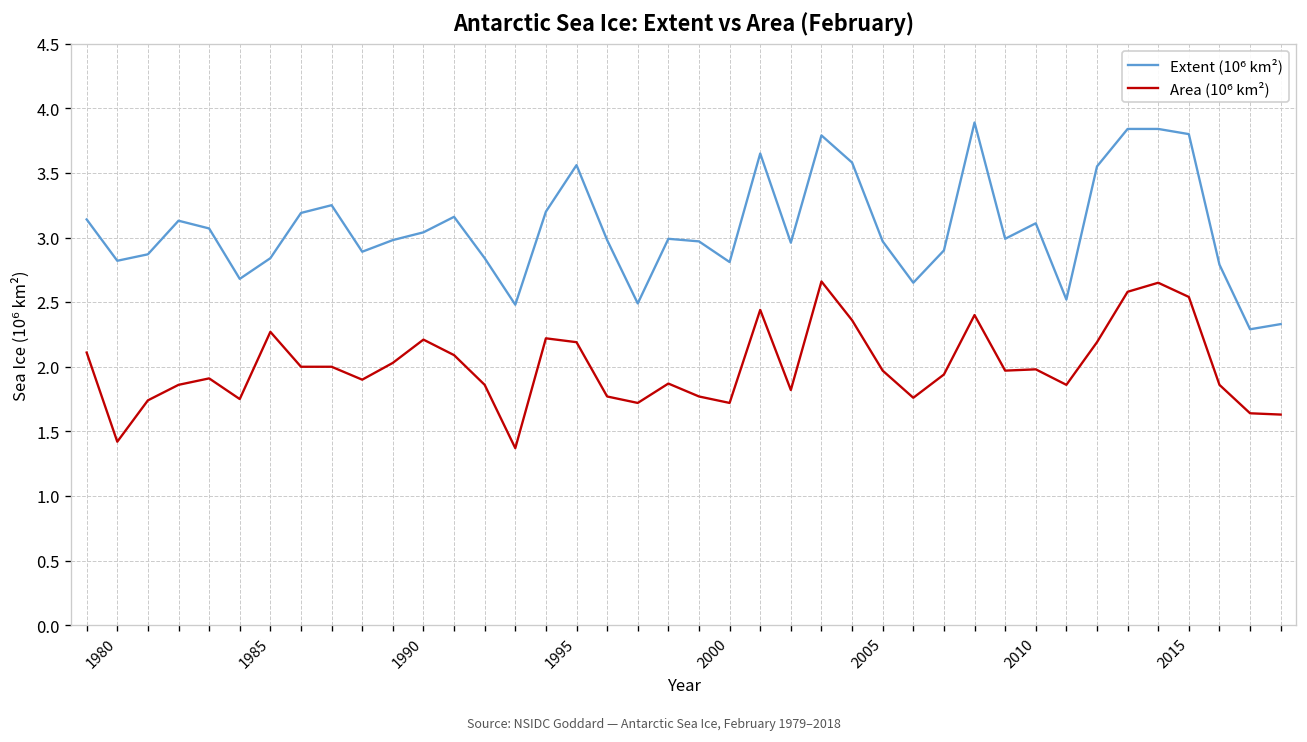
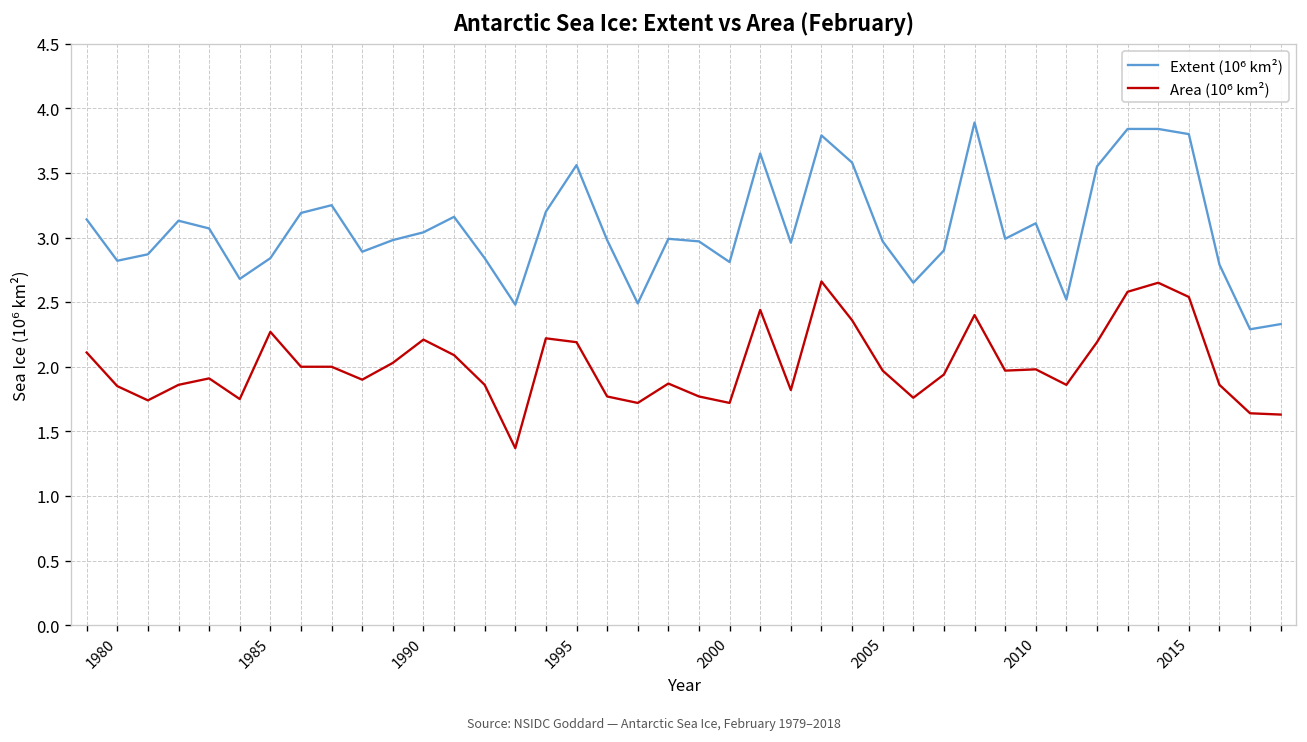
Area (10⁶ km²), 1980: 1.42 -> 1.85
